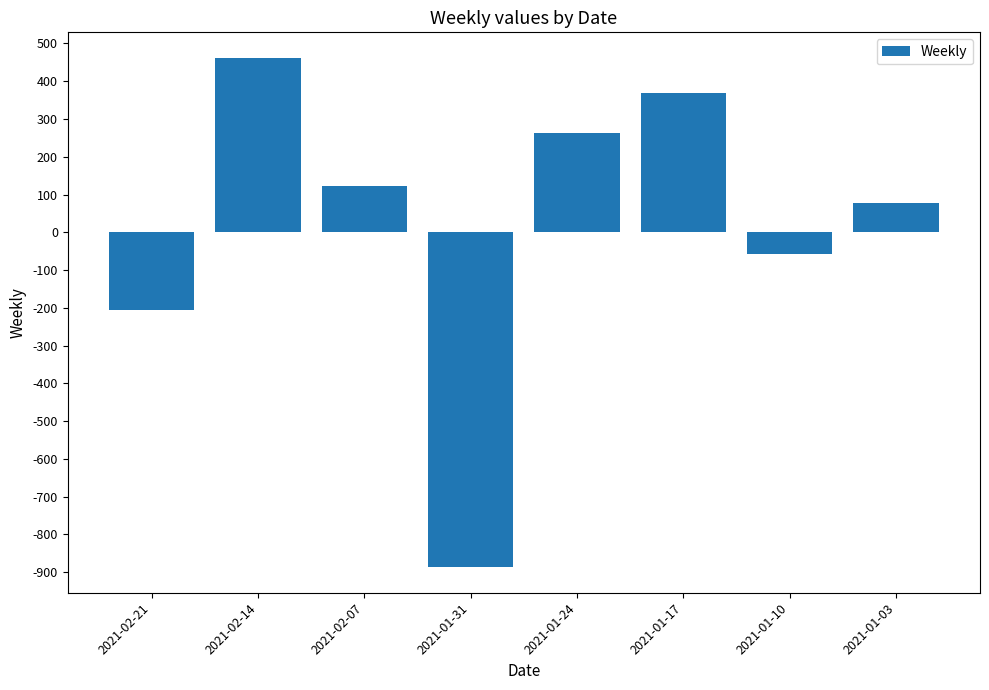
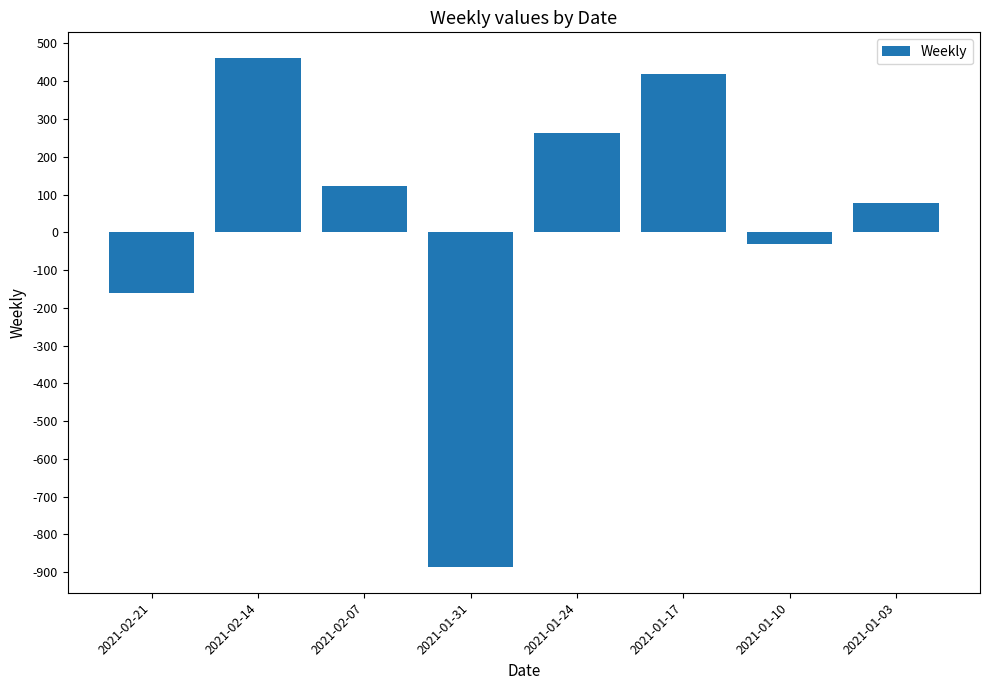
2021-02-21: -210 -> -160
2021-01-17: 370 -> 420
2021-01-10: -60 -> -30
